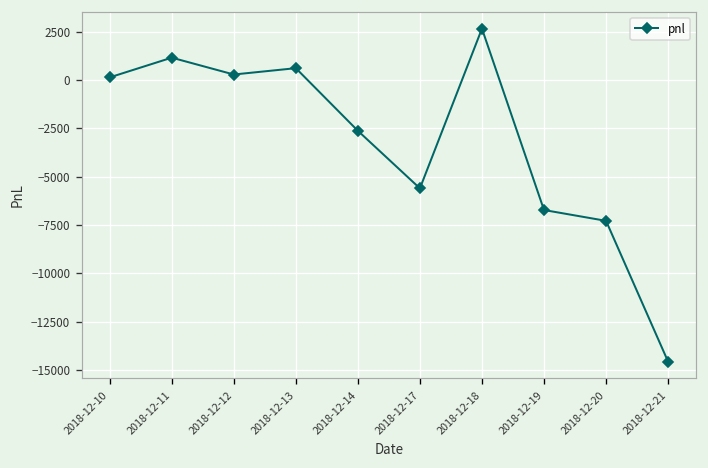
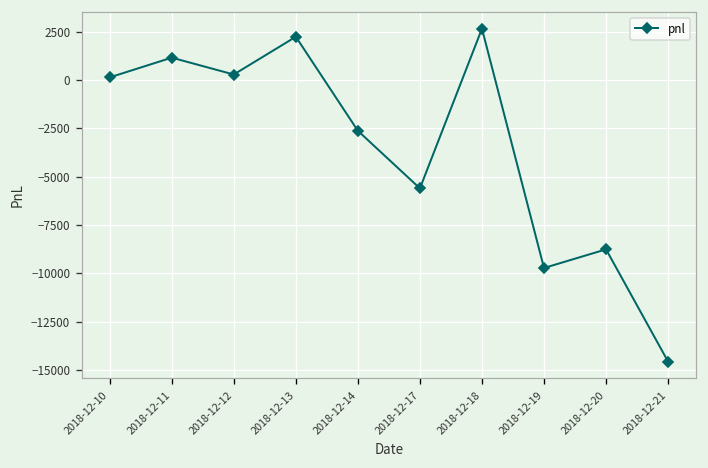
2018-12-13: 600 -> 2200
2018-12-19: -6700 -> -9700
2018-12-20: -7300 -> -8800
